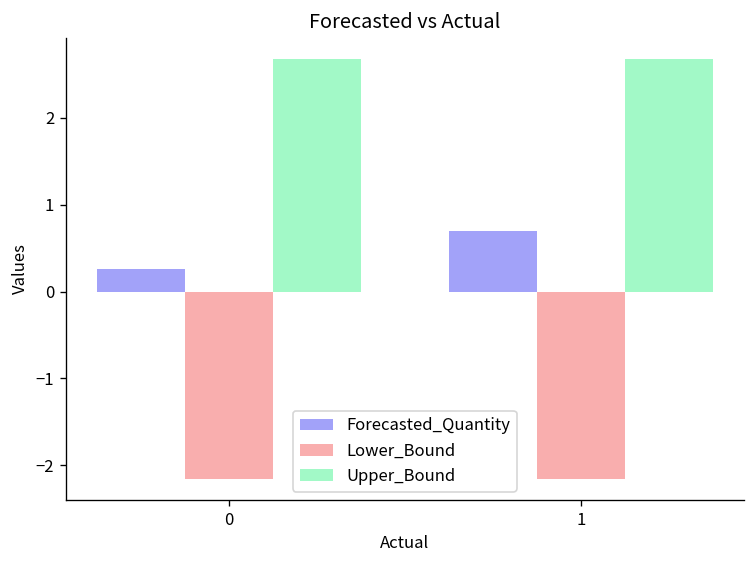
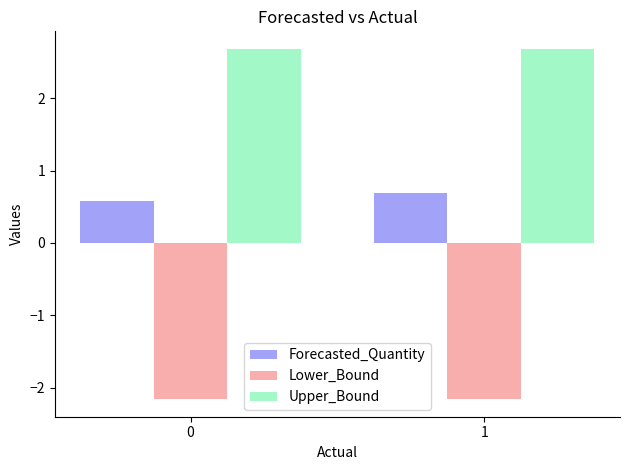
Forecasted_Quantity, 0: 0.3 -> 0.6
